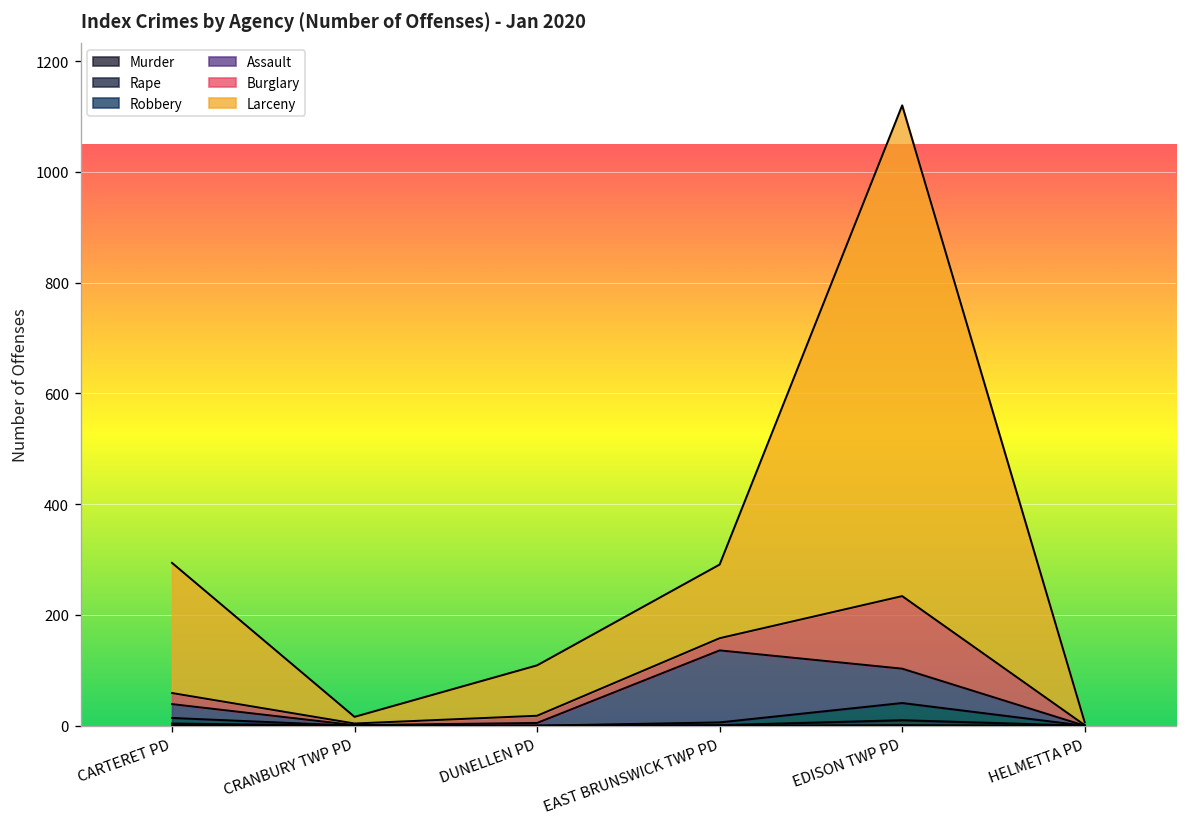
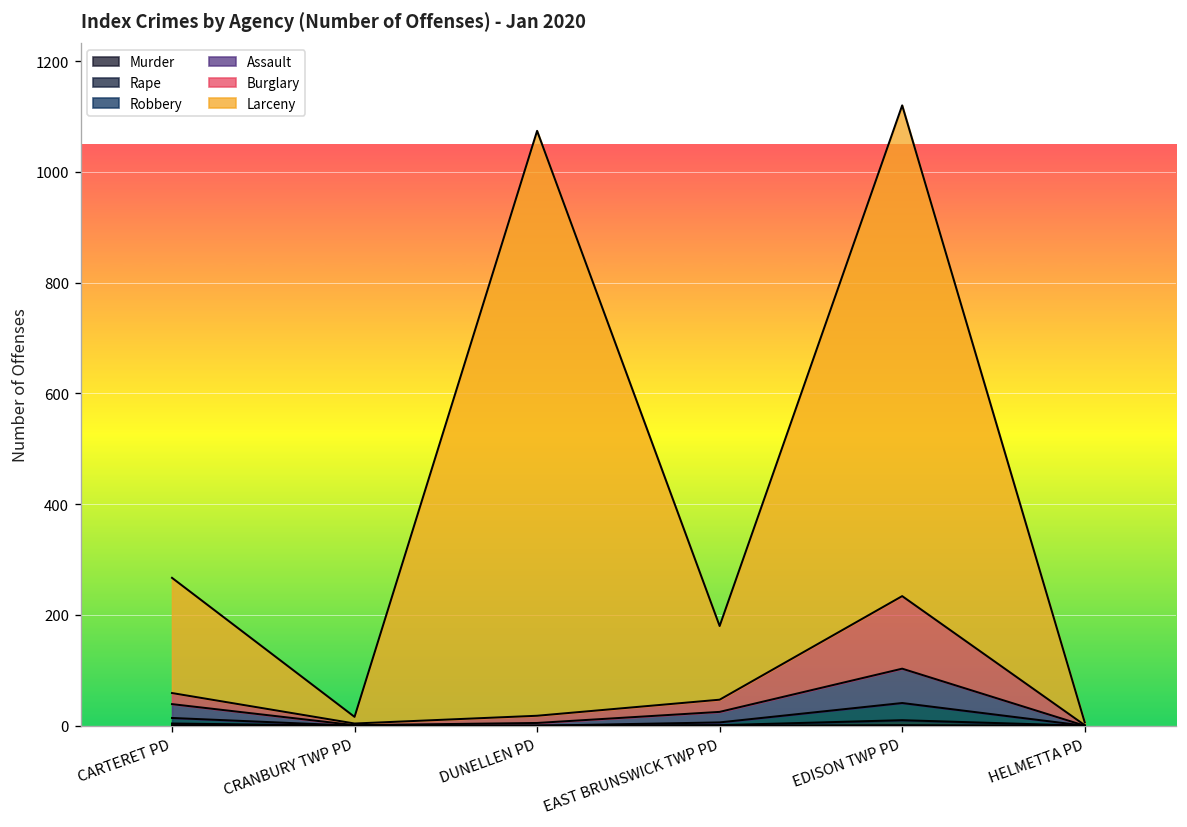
Larceny, CARTERET PD: 240 -> 210
Larceny, DUNELLEN PD: 90 -> 1060
Assault, EAST BRUNSWICK TWP PD: 130 -> 20
